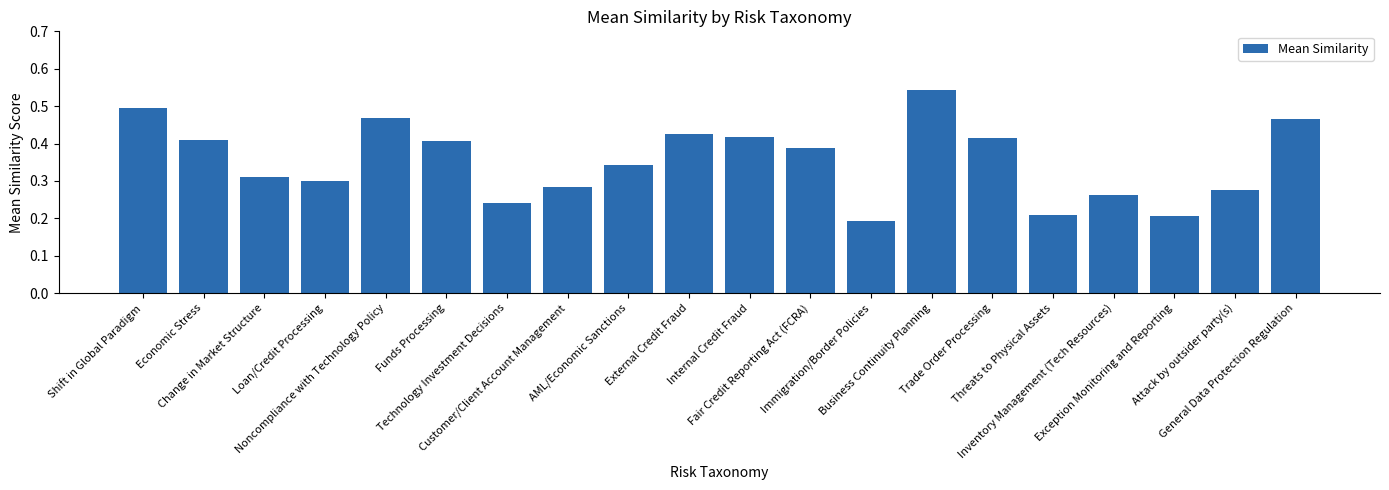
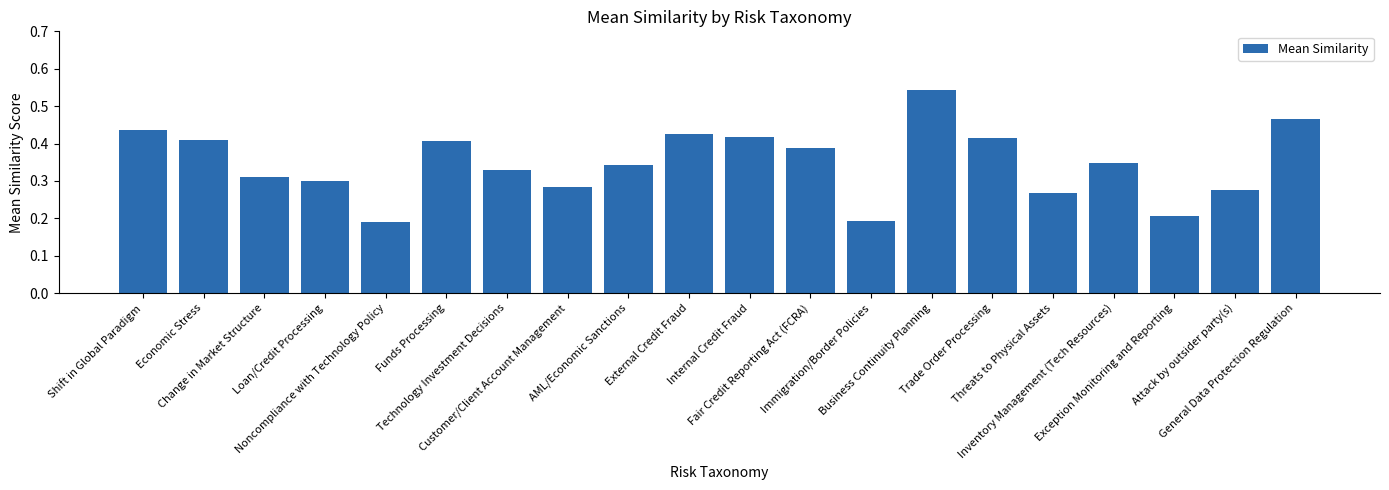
Shift in Global Paradigm: 0.49 -> 0.44
Noncompliance with Technology Policy: 0.47 -> 0.19
Technology Investment Decisions: 0.24 -> 0.33
Threats to Physical Assets: 0.21 -> 0.27
Inventory Management (Tech Resources): 0.26 -> 0.35
